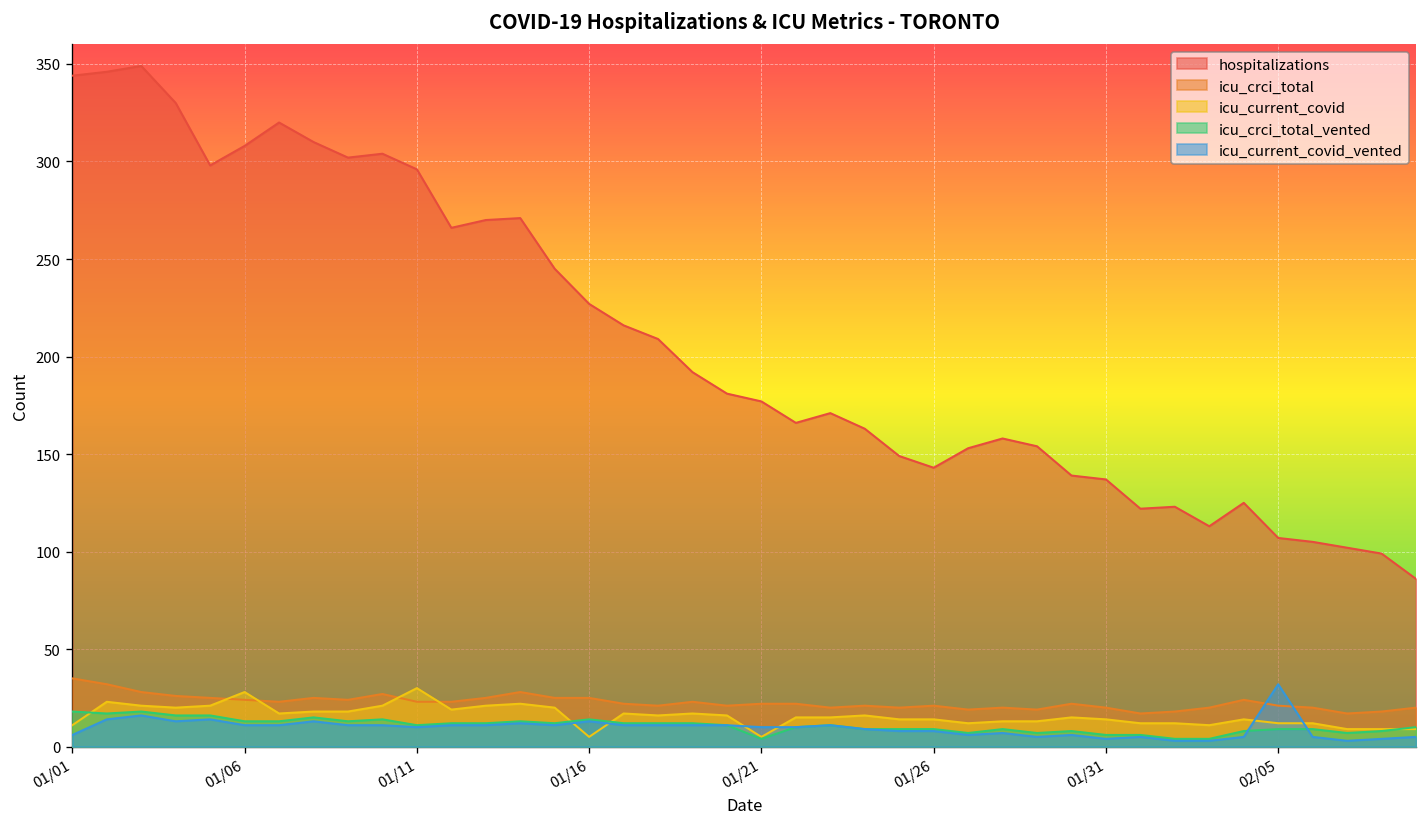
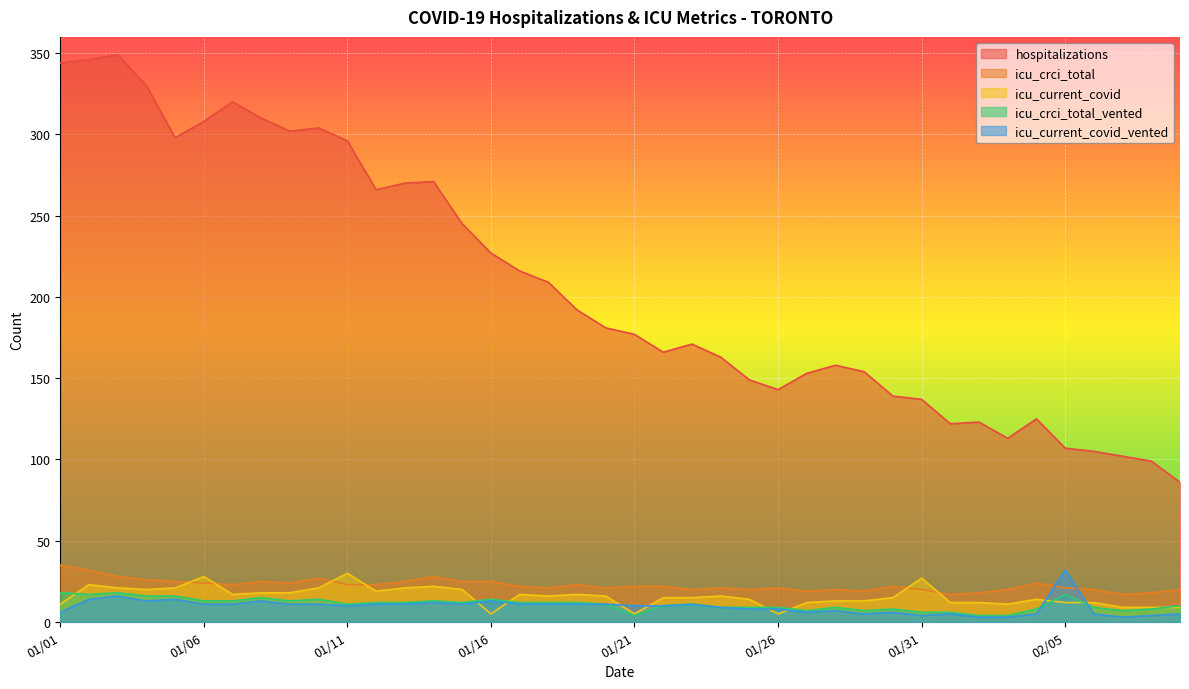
icu_current_covid, 01/26: 14 -> 5
icu_current_covid, 01/31: 14 -> 27
icu_crci_total_vented, 02/05: 9 -> 17
